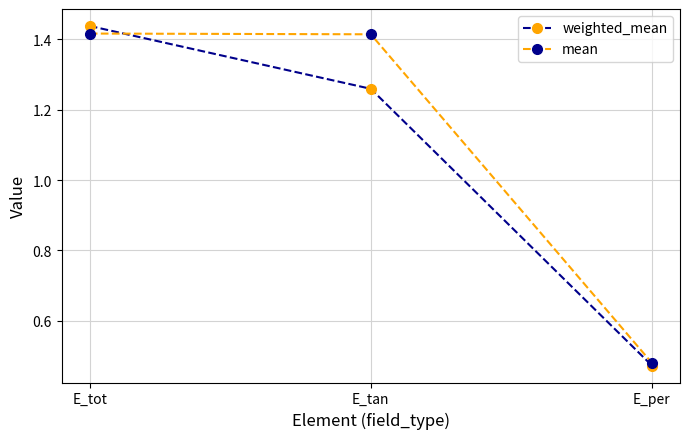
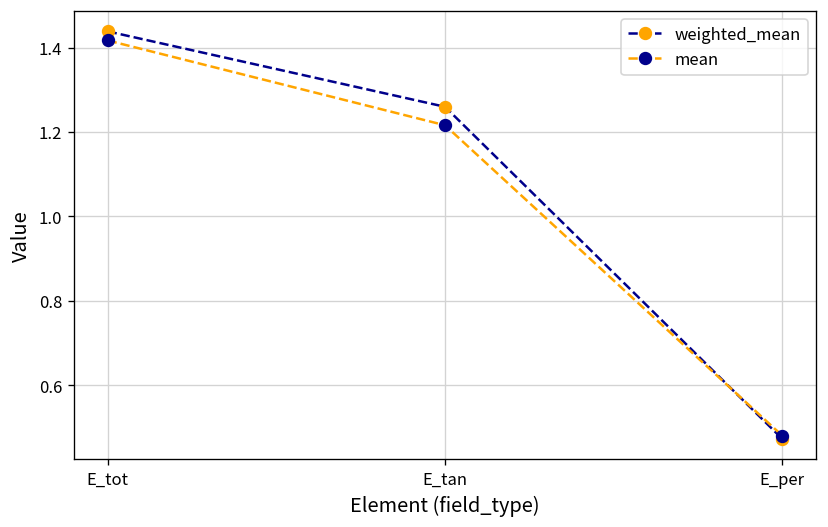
mean, E_tan: 1.41 -> 1.22
